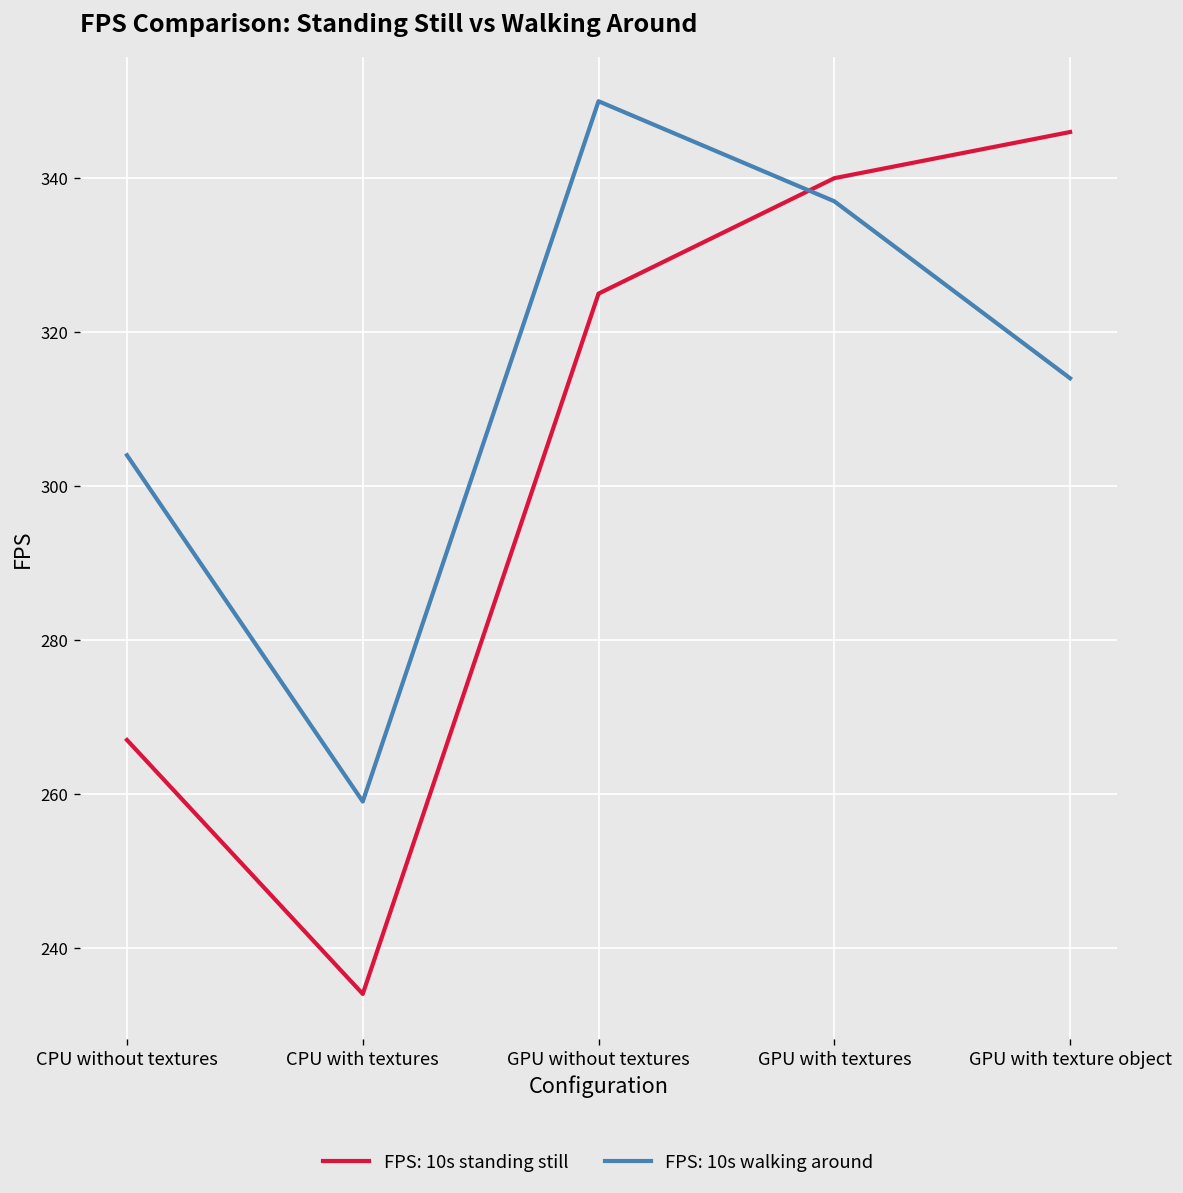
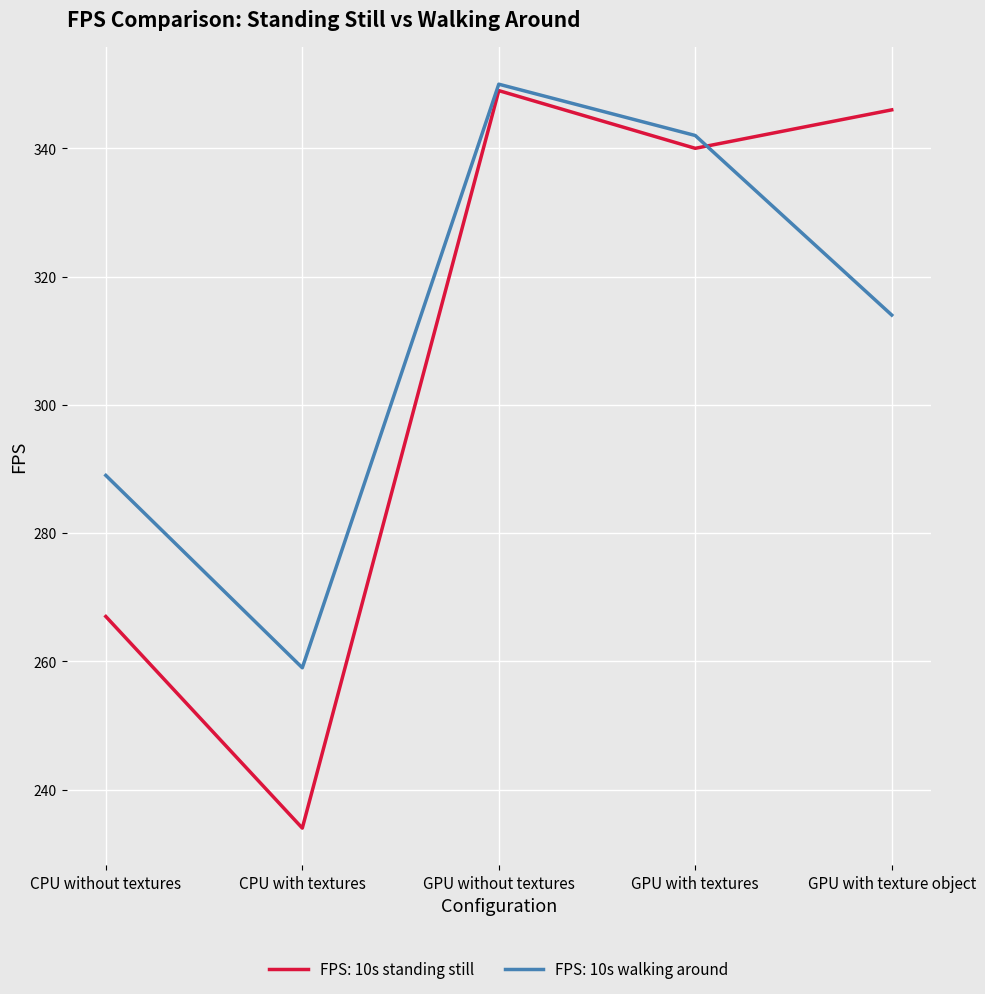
FPS: 10s walking around, CPU without textures: 304 -> 289
FPS: 10s standing still, GPU without textures: 325 -> 349
FPS: 10s walking around, GPU with textures: 337 -> 342
